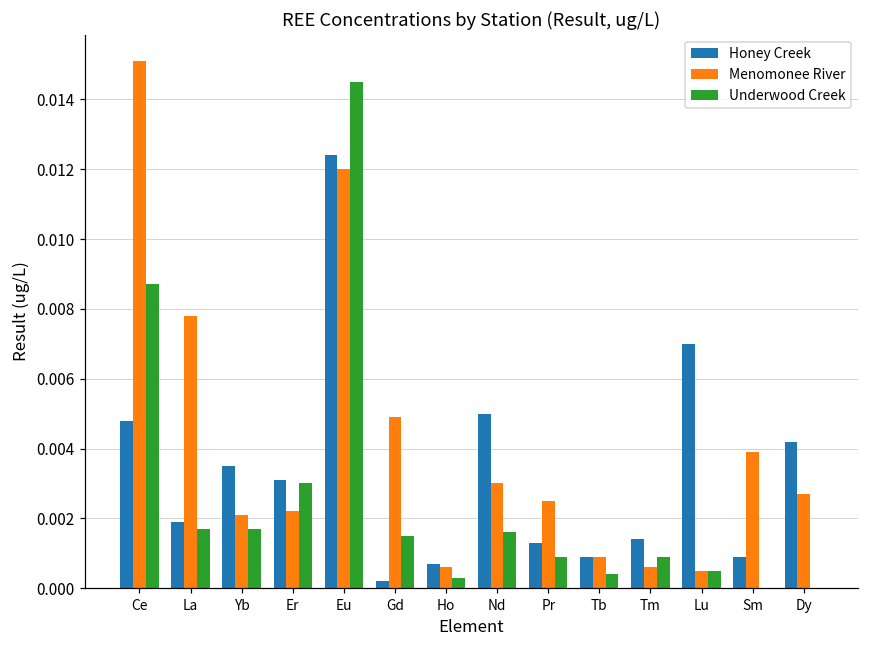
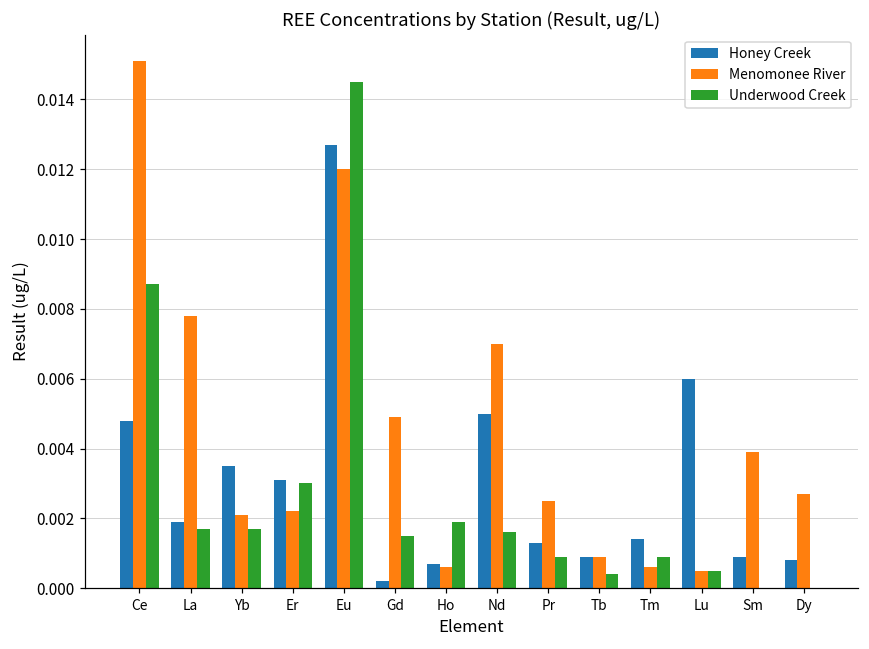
Honey Creek, Eu: 0.0124 -> 0.0127
Underwood Creek, Ho: 0.0003 -> 0.0019
Menomonee River, Nd: 0.003 -> 0.007
Honey Creek, Lu: 0.007 -> 0.006
Honey Creek, Dy: 0.0042 -> 0.0008
